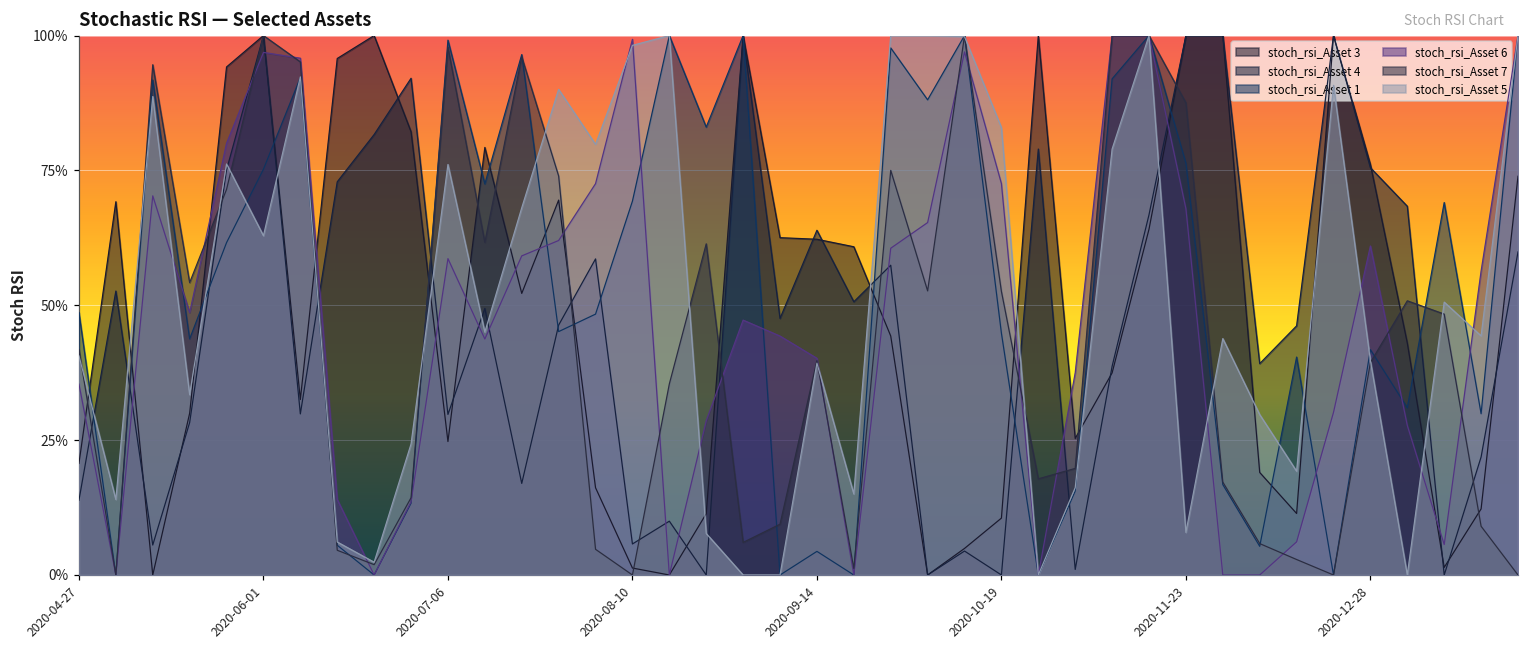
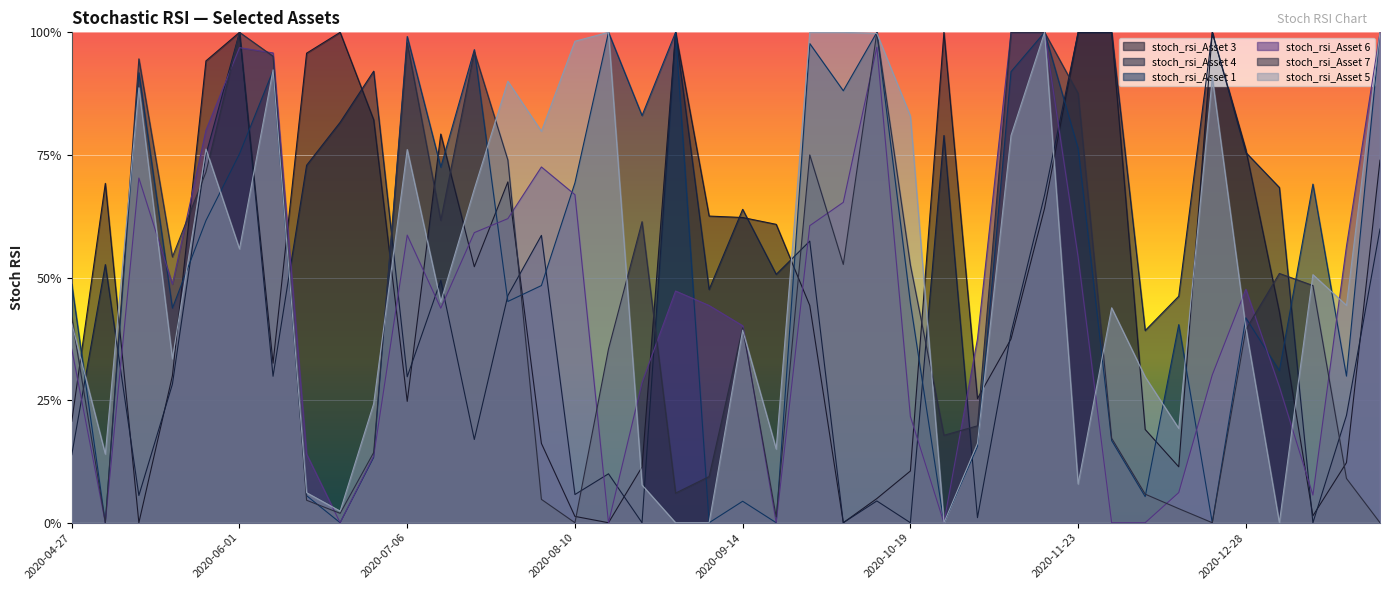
stoch_rsi_Asset 5, 2020-06-01: 63% -> 56%
stoch_rsi_Asset 6, 2020-08-10: 99% -> 67%
stoch_rsi_Asset 6, 2020-10-19: 73% -> 22%
stoch_rsi_Asset 6, 2020-11-23: 68% -> 54%
stoch_rsi_Asset 6, 2020-12-28: 61% -> 48%
